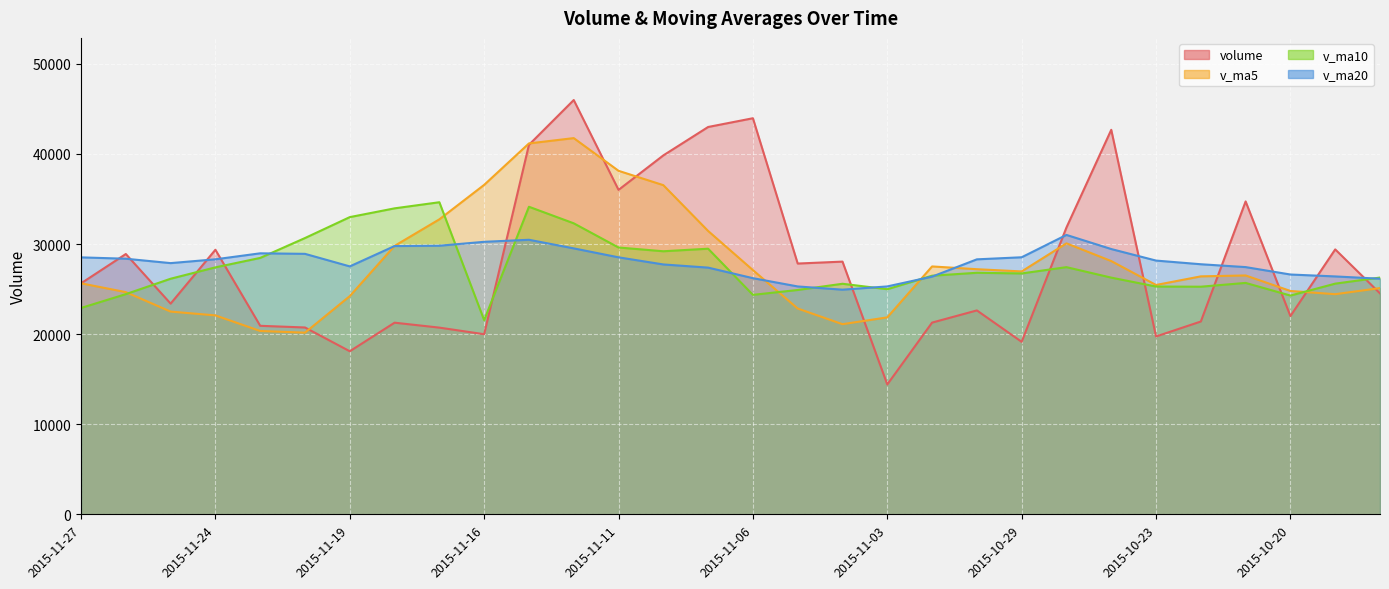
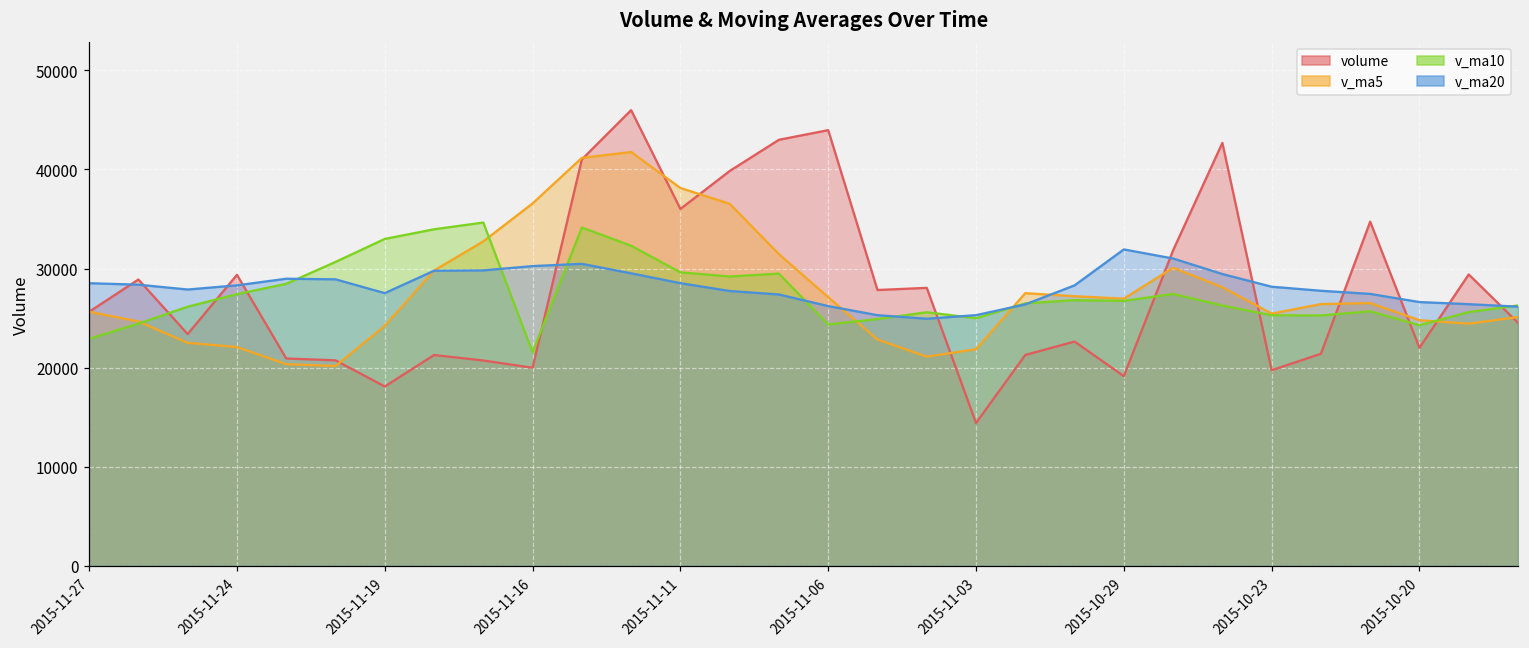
v_ma20, 2015-10-29: 29000 -> 32000
